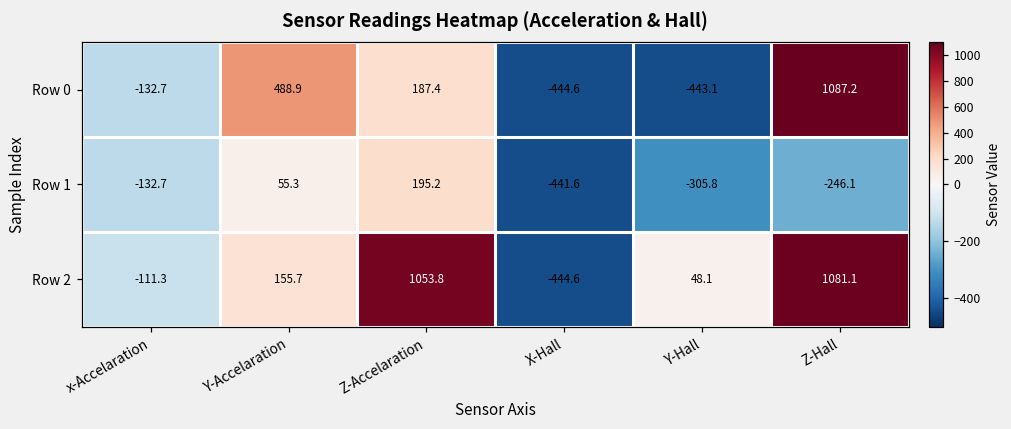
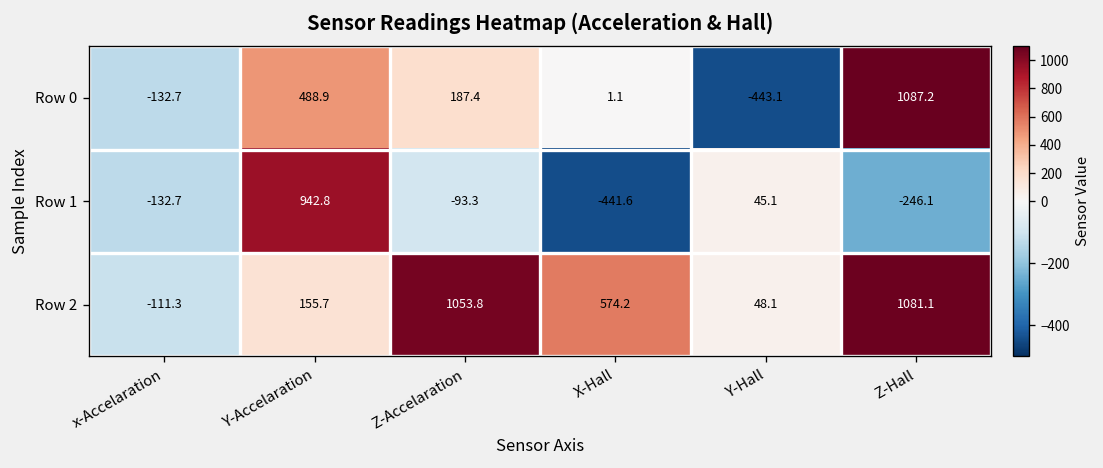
Row 0, X-Hall: -444.6 -> 1.1
Row 1, Y-Accelaration: 55.3 -> 942.8
Row 1, Z-Accelaration: 195.2 -> -93.3
Row 1, Y-Hall: -305.8 -> 45.1
Row 2, X-Hall: -444.6 -> 574.2
